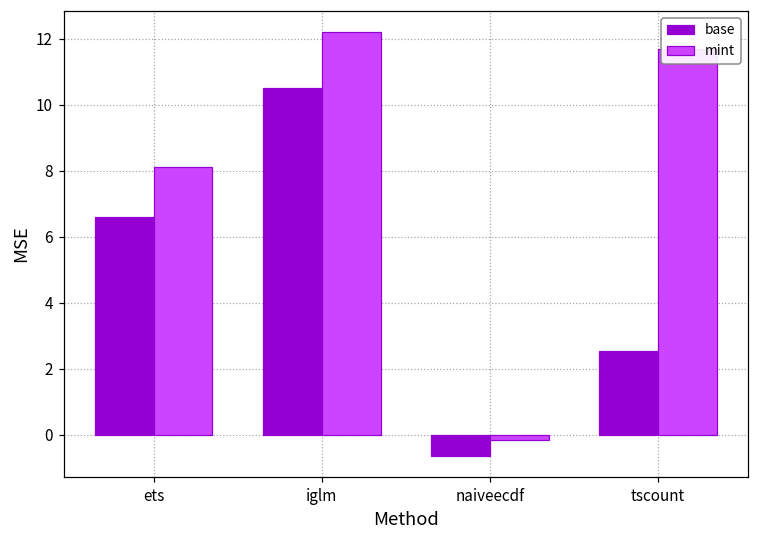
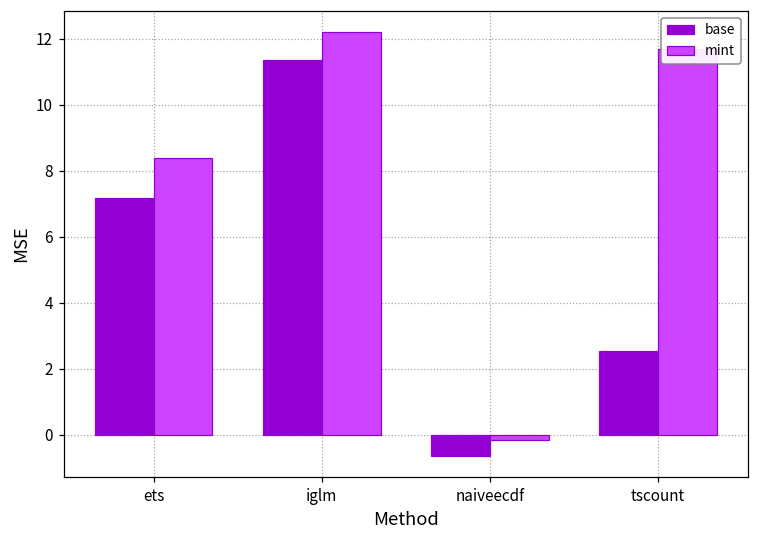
base, ets: 6.6 -> 7.2
mint, ets: 8.1 -> 8.4
base, iglm: 10.5 -> 11.3
